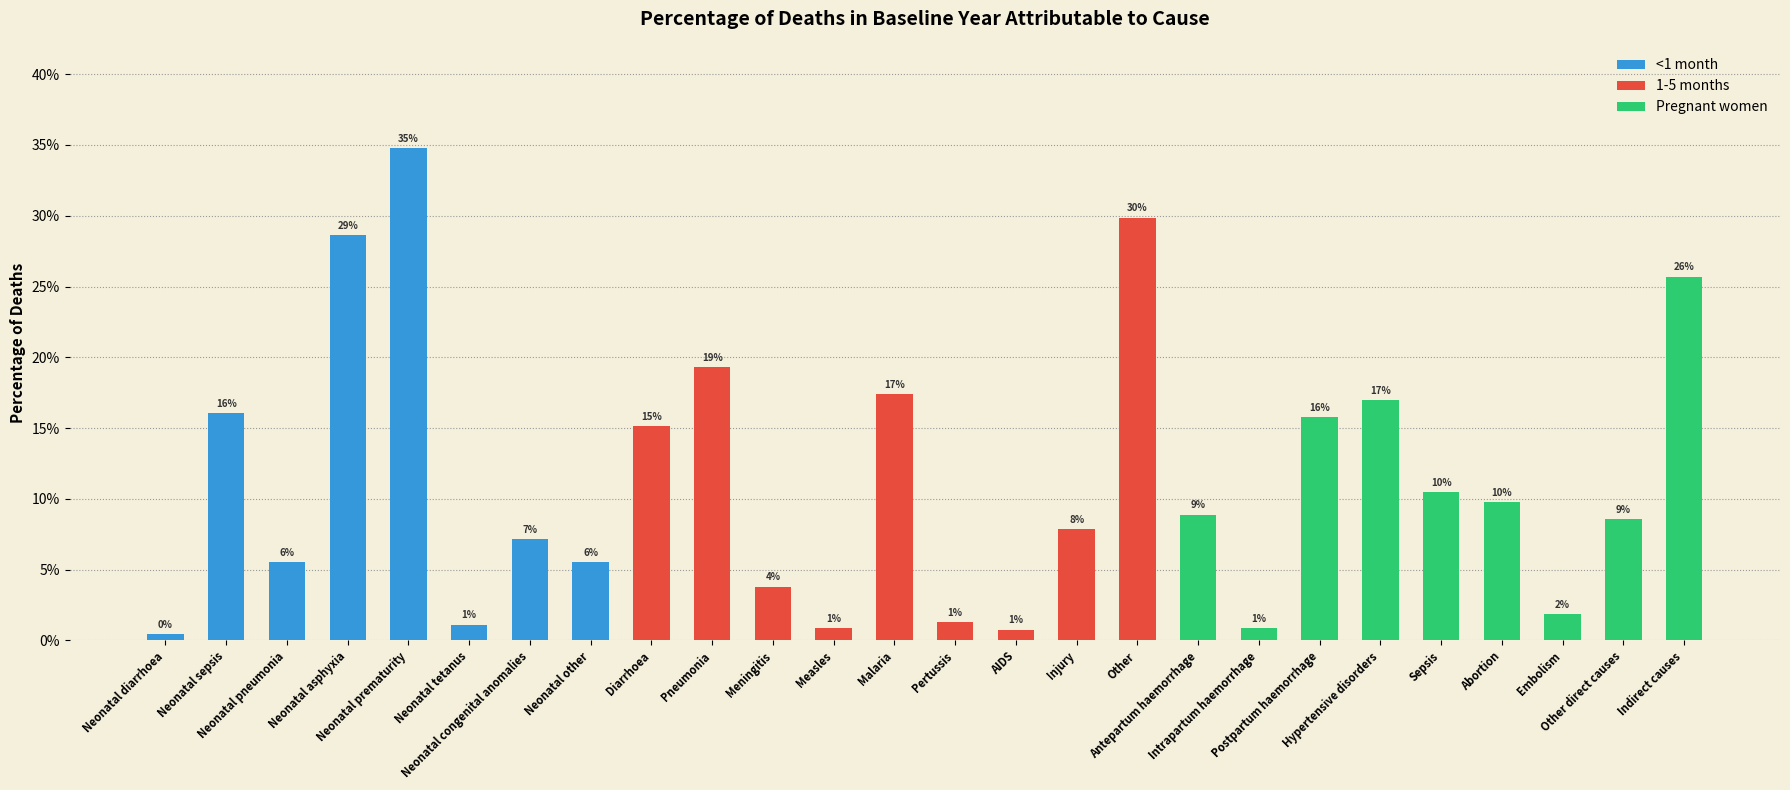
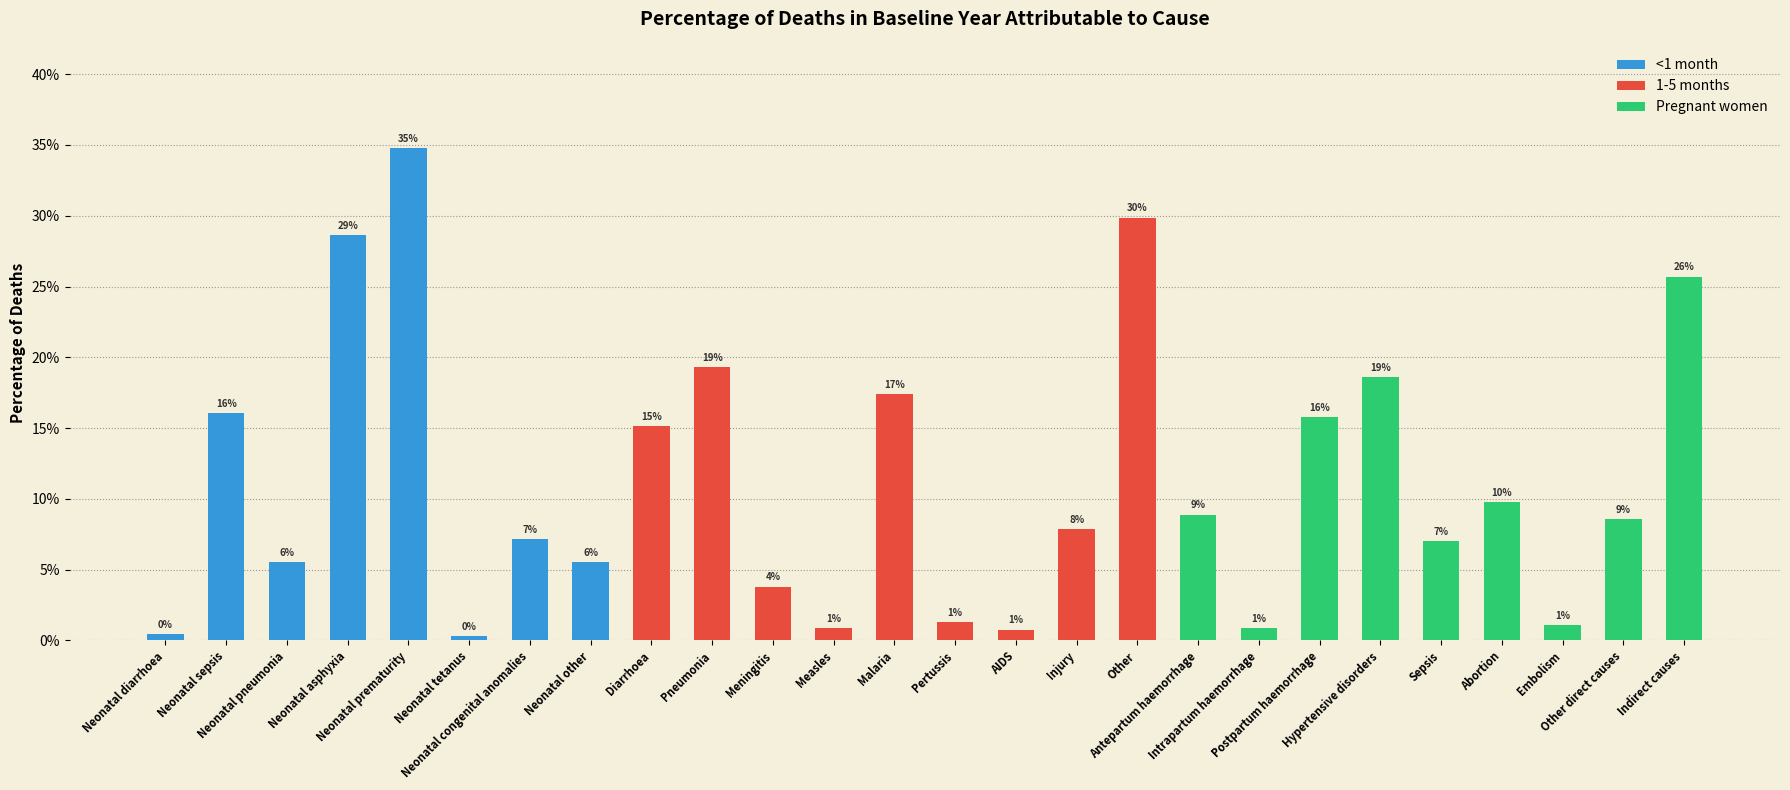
<1 month, Neonatal tetanus: 1% -> 0%
Pregnant women, Hypertensive disorders: 17% -> 19%
Pregnant women, Sepsis: 10% -> 7%
Pregnant women, Embolism: 2% -> 1%
